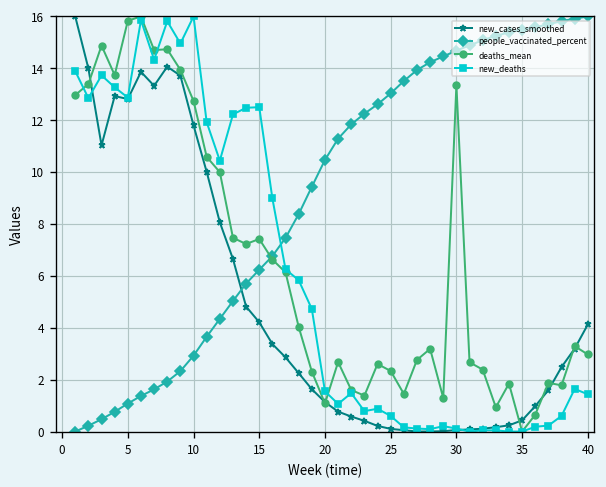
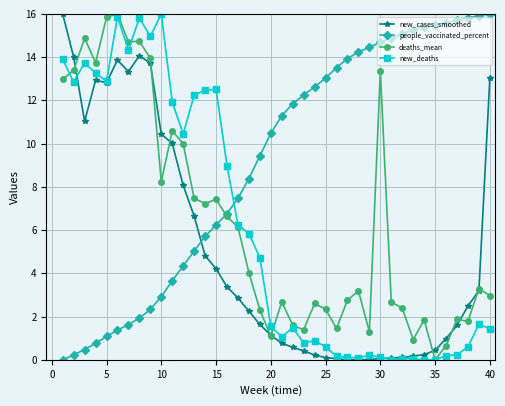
new_cases_smoothed, 10: 11.8 -> 10.4
deaths_mean, 10: 12.7 -> 8.2
new_cases_smoothed, 40: 4.1 -> 13.0
